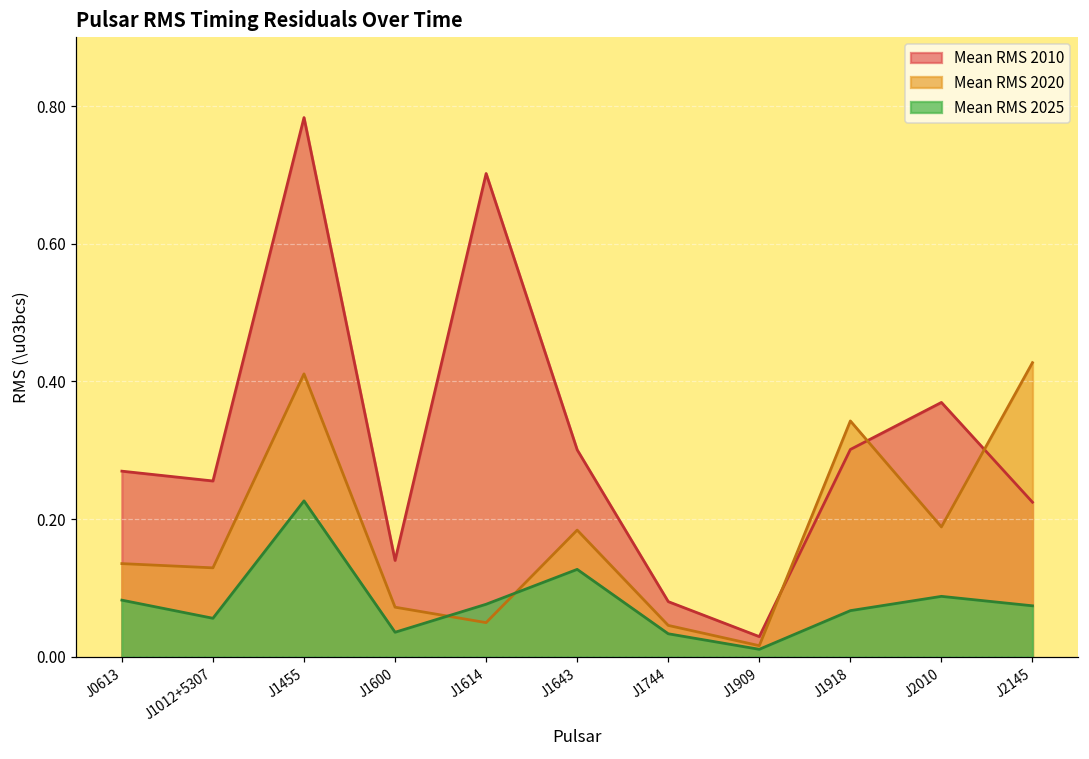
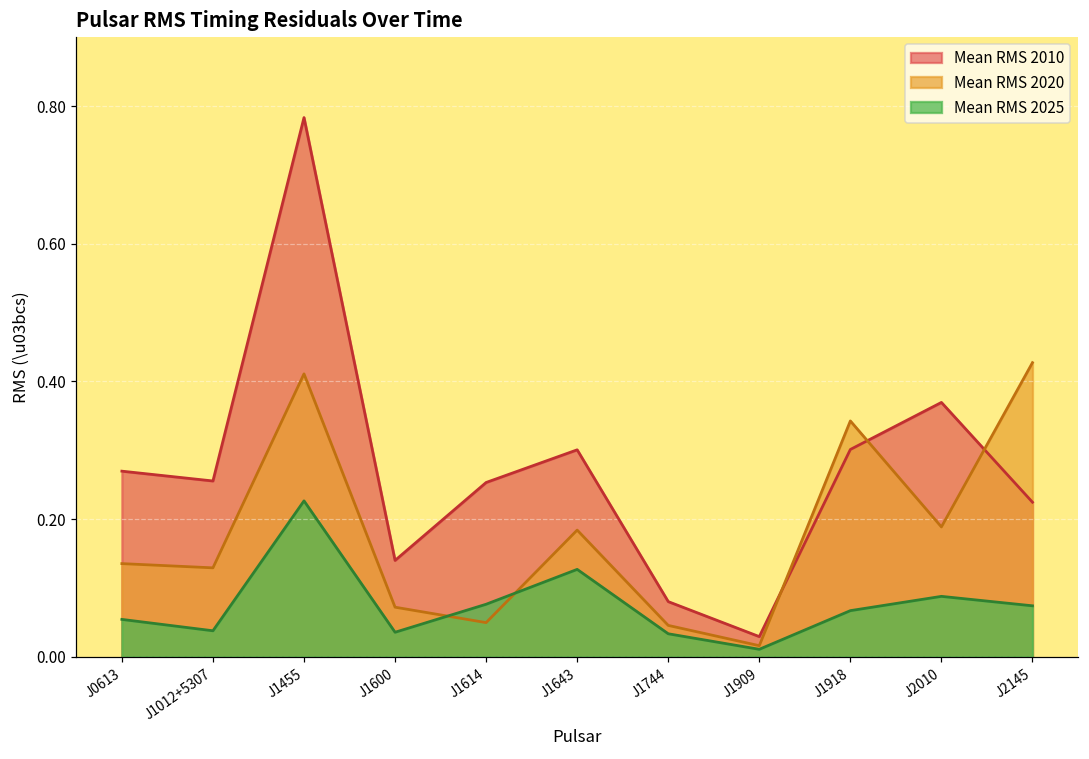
Mean RMS 2025, J0613: 0.08 -> 0.05
Mean RMS 2025, J1012+5307: 0.06 -> 0.04
Mean RMS 2010, J1614: 0.70 -> 0.25
